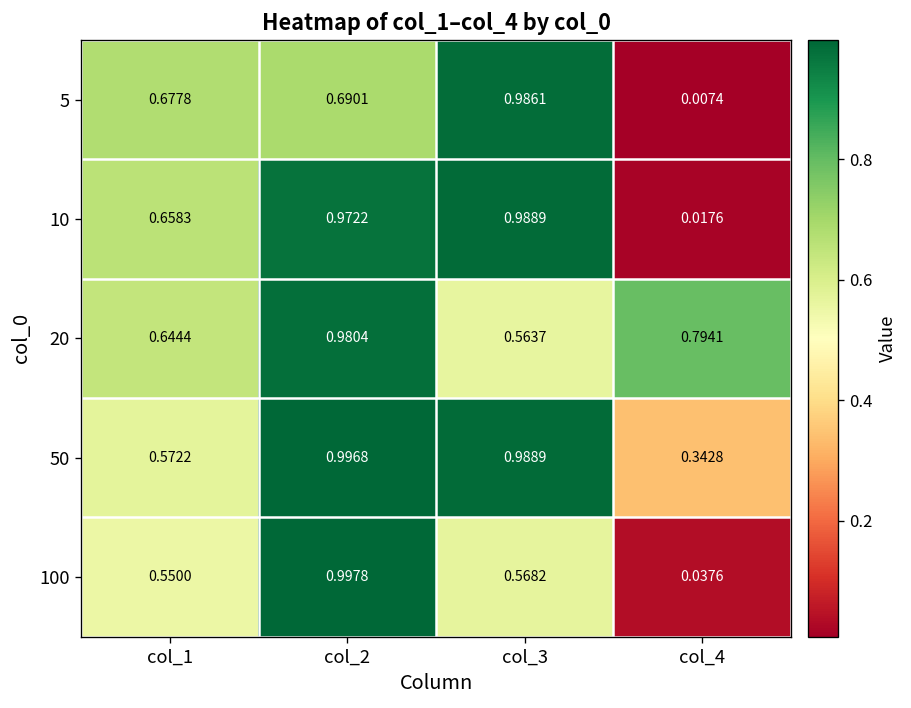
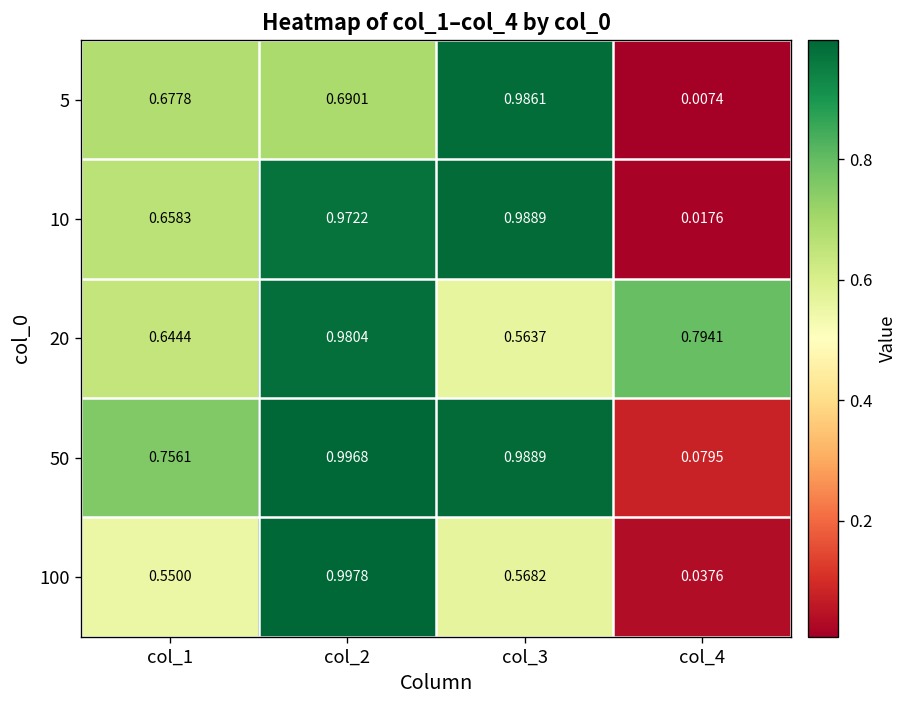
50, col_1: 0.5722 -> 0.7561
50, col_4: 0.3428 -> 0.0795
